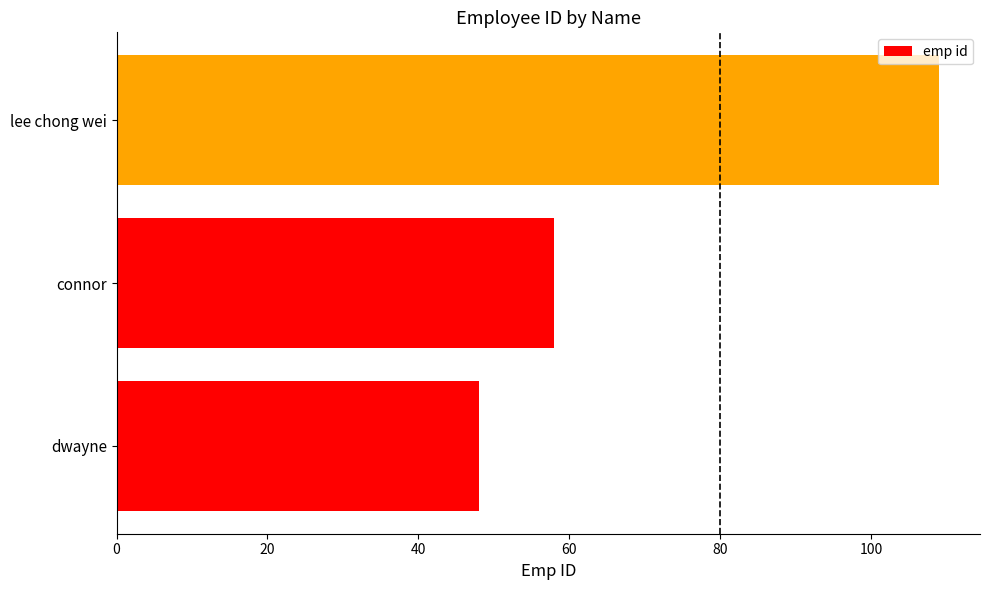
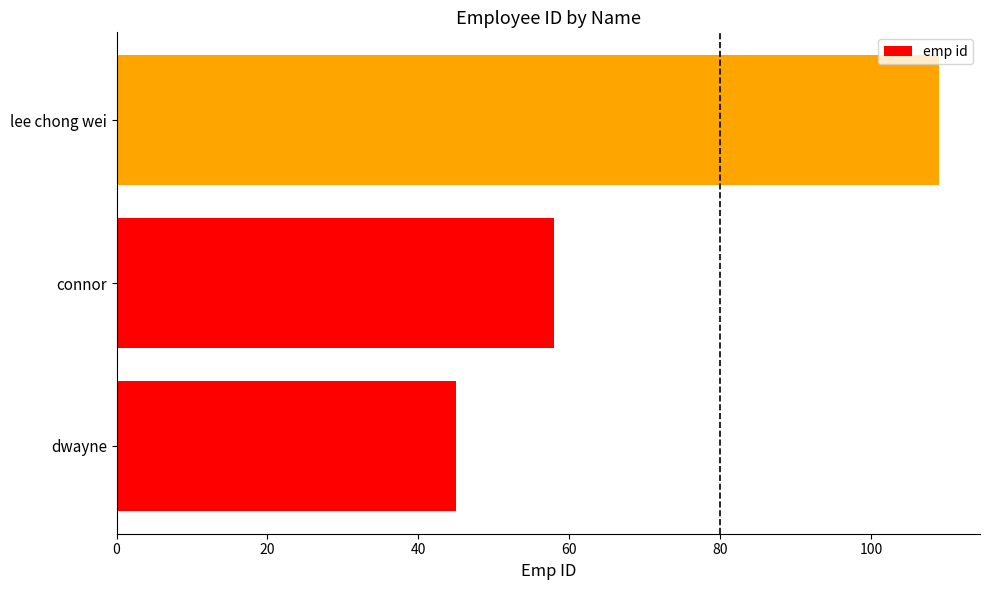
dwayne: 48 -> 45
